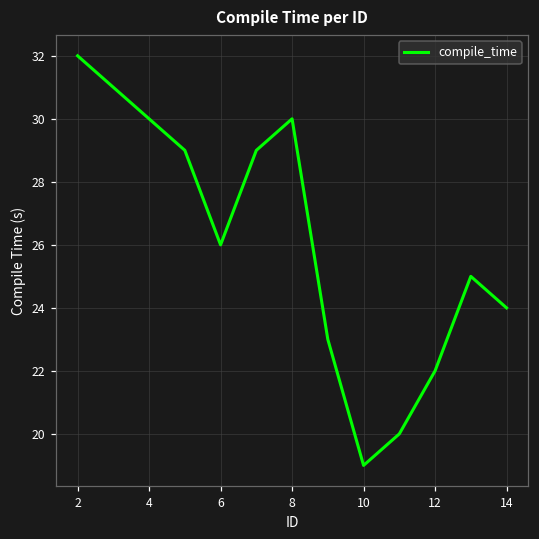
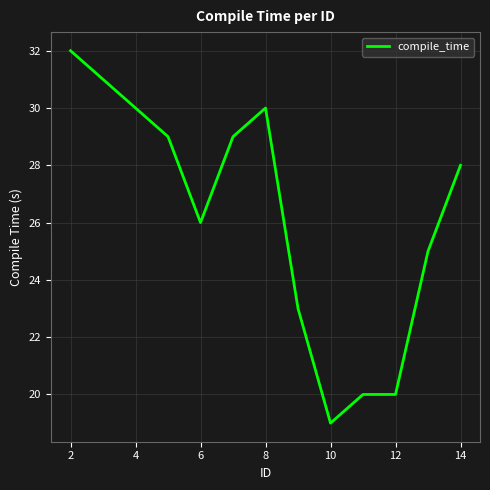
12: 22 -> 20
14: 24 -> 28
